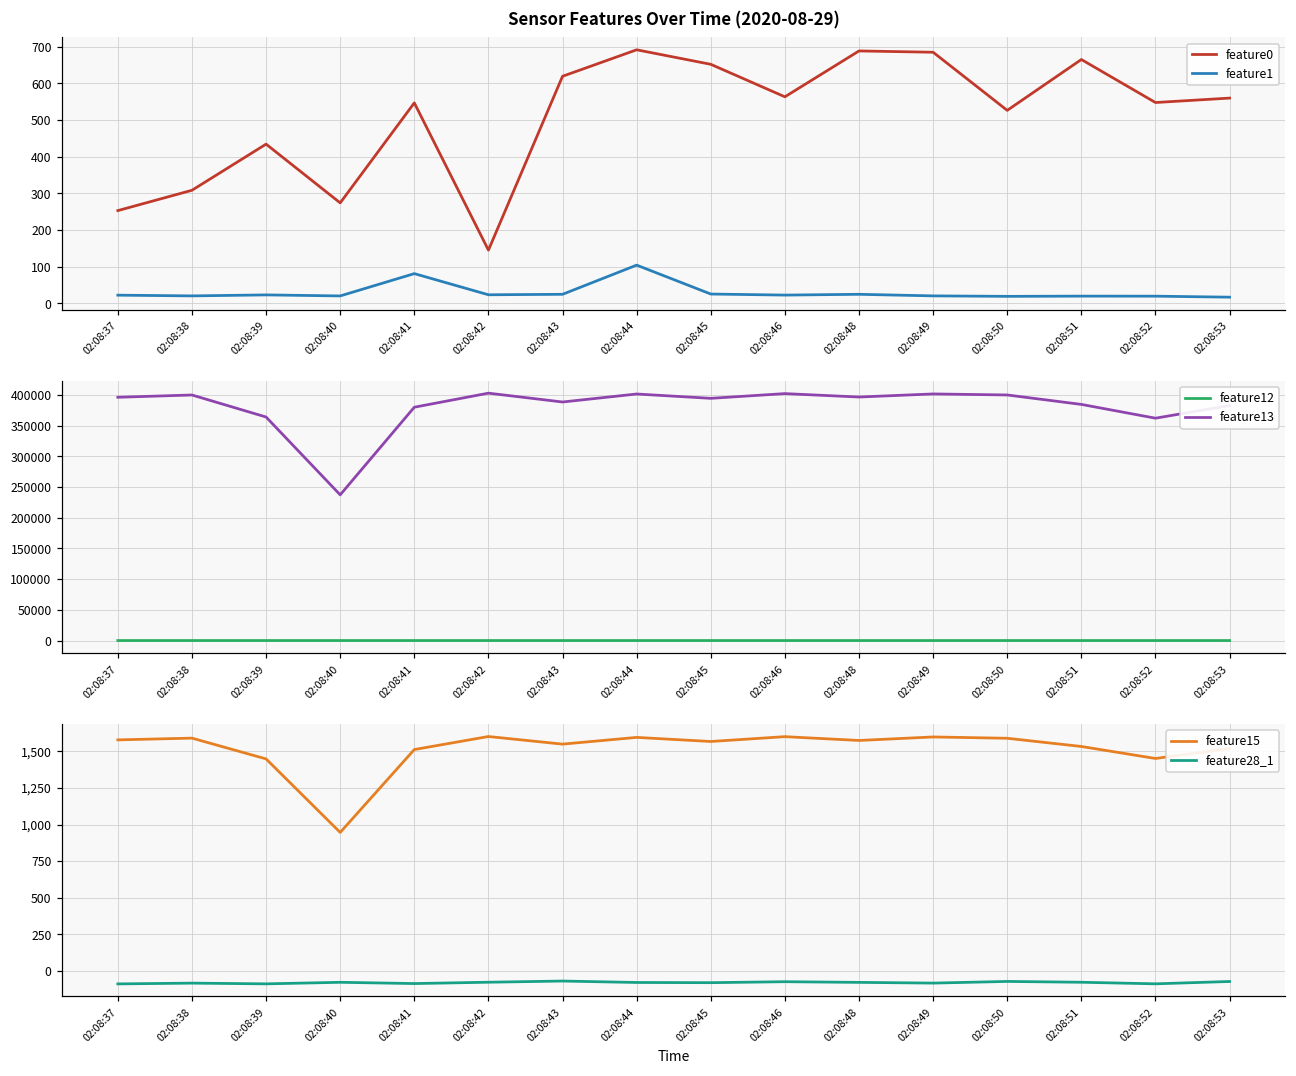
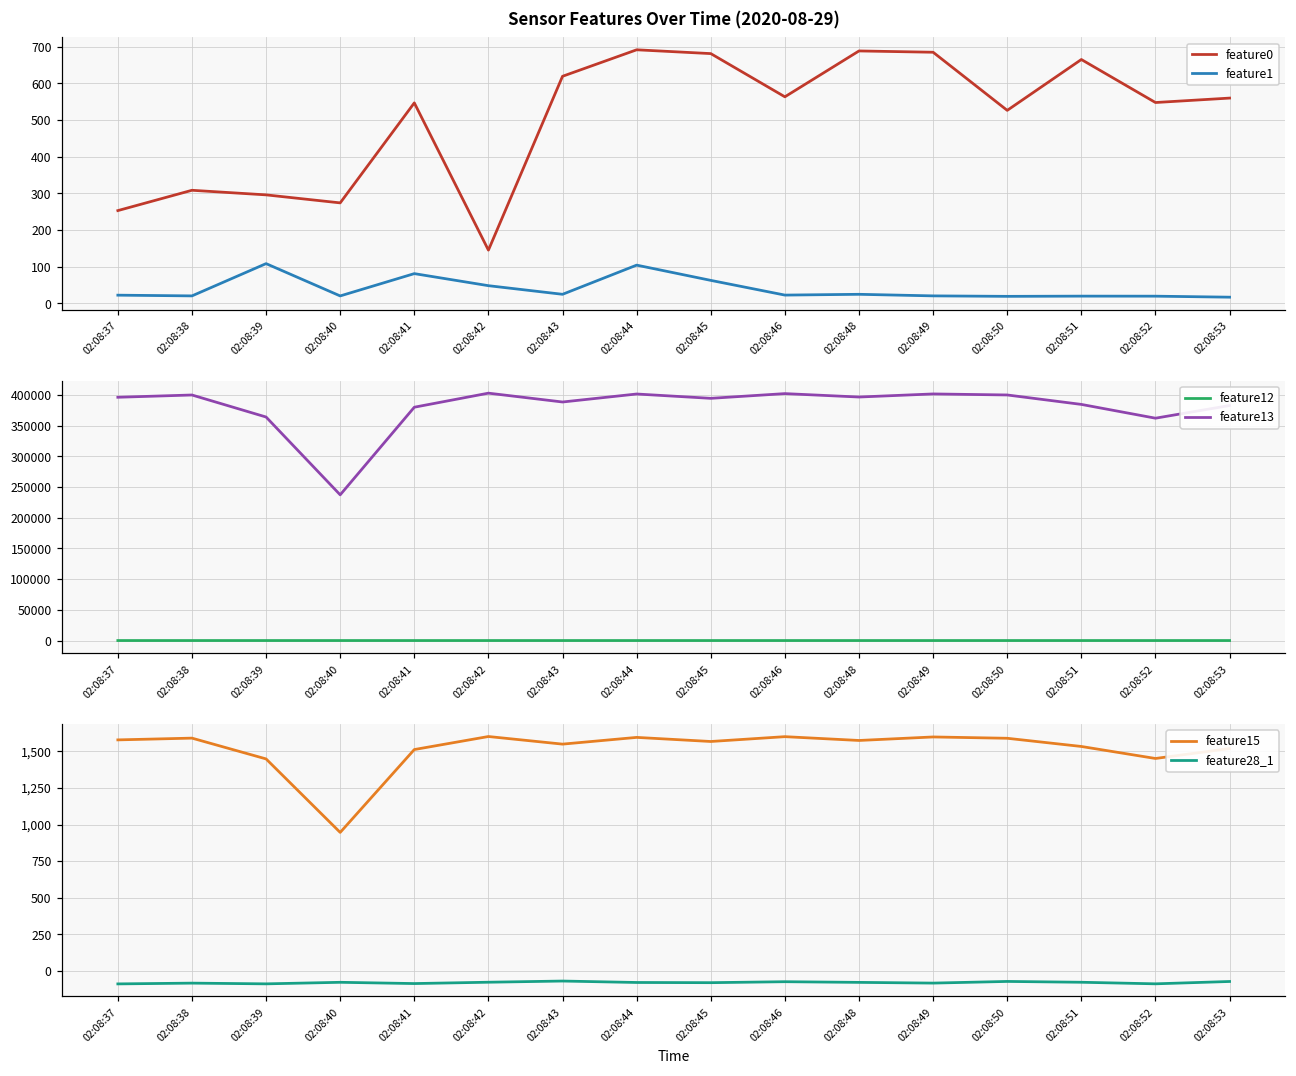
Sensor Features Over Time (2020-08-29), feature0, 02:08:39: 430 -> 300
Sensor Features Over Time (2020-08-29), feature1, 02:08:39: 20 -> 110
Sensor Features Over Time (2020-08-29), feature1, 02:08:42: 20 -> 50
Sensor Features Over Time (2020-08-29), feature0, 02:08:45: 650 -> 680
Sensor Features Over Time (2020-08-29), feature1, 02:08:45: 30 -> 60
